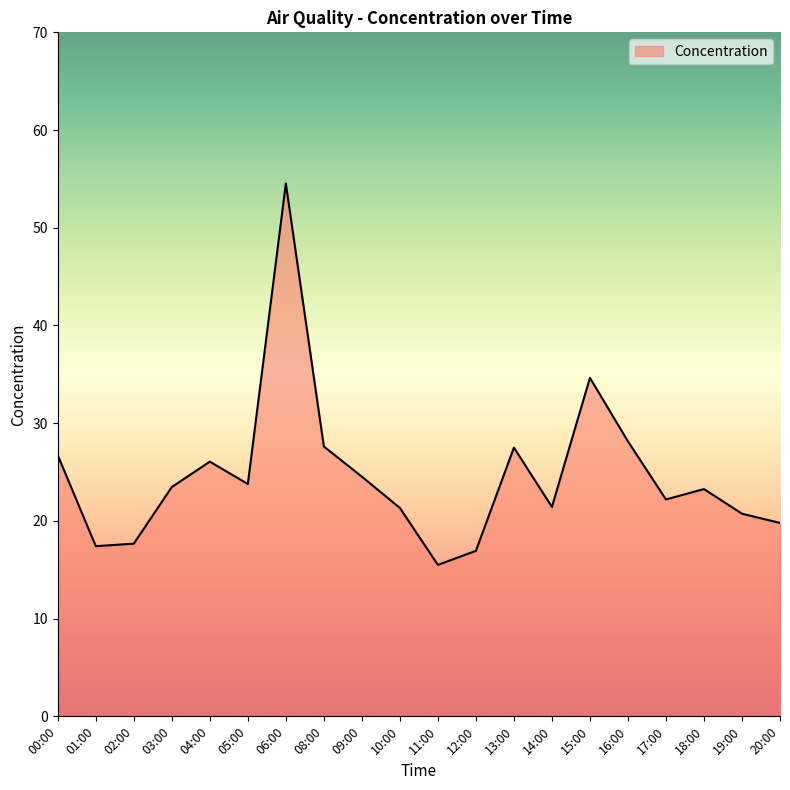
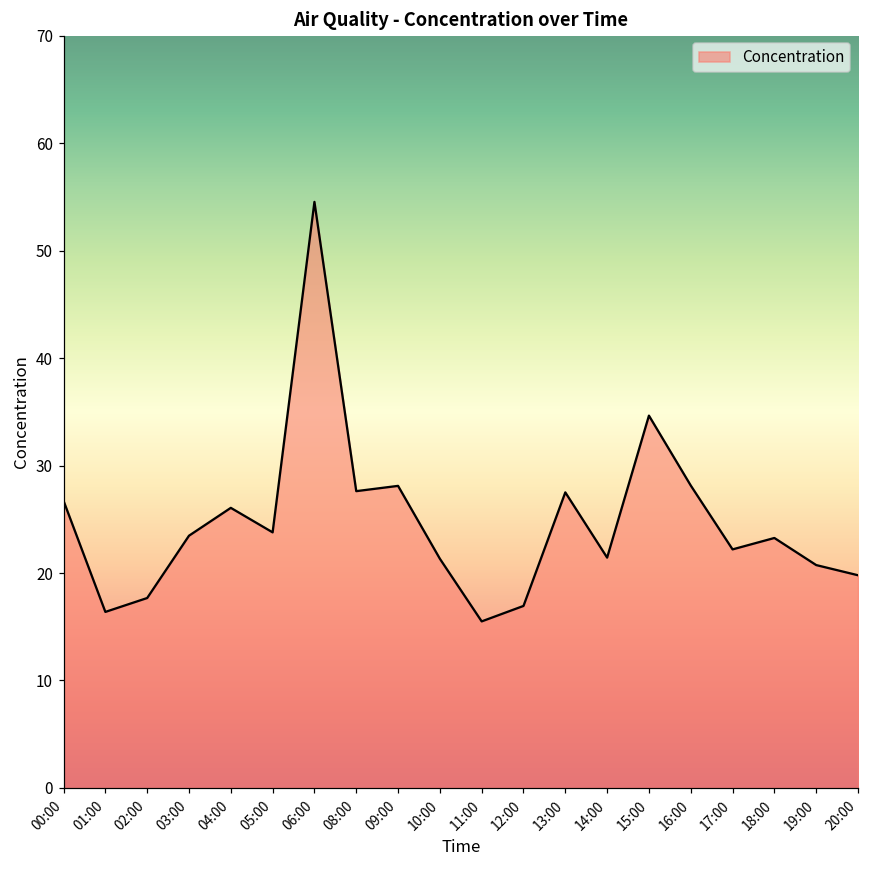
01:00: 17 -> 16
09:00: 25 -> 28
